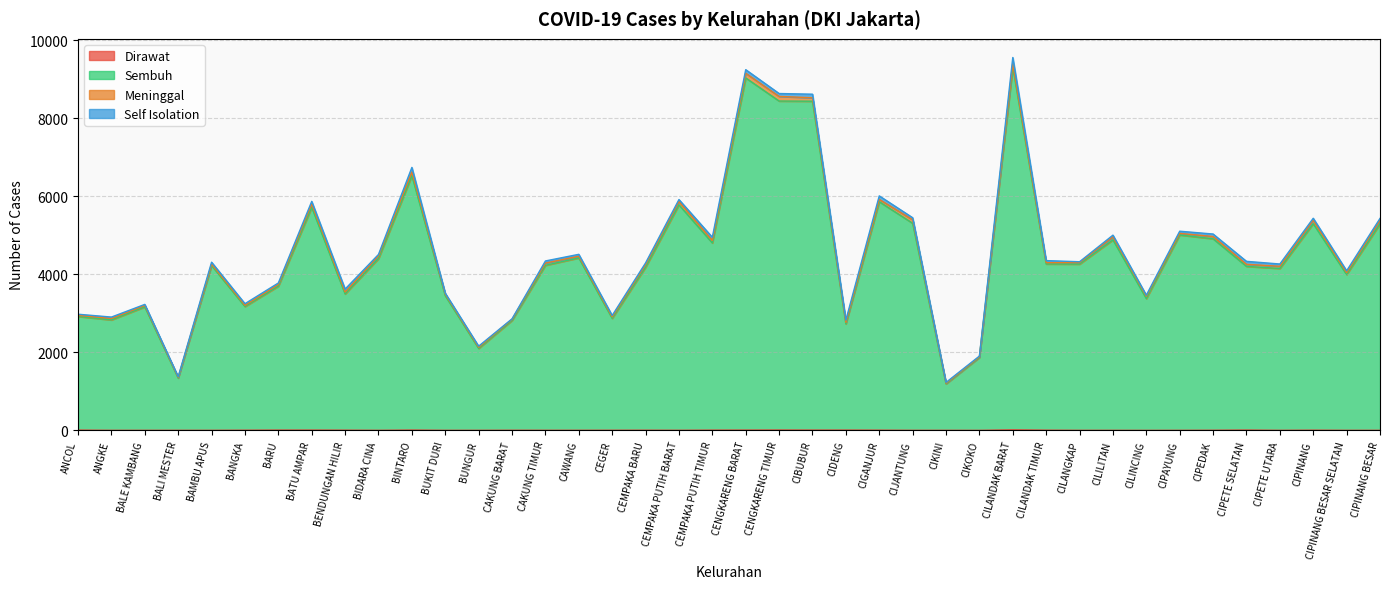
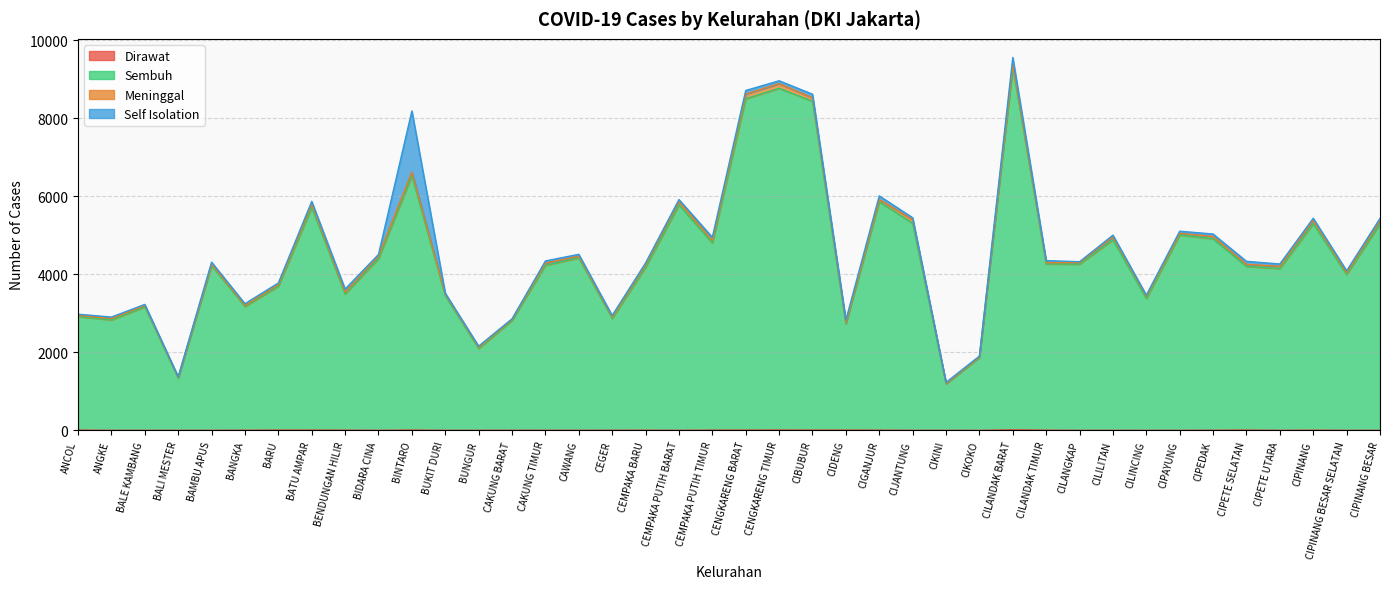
Self Isolation, BINTARO: 100 -> 1600
Sembuh, CENGKARENG BARAT: 9000 -> 8500
Sembuh, CENGKARENG TIMUR: 8400 -> 8800
